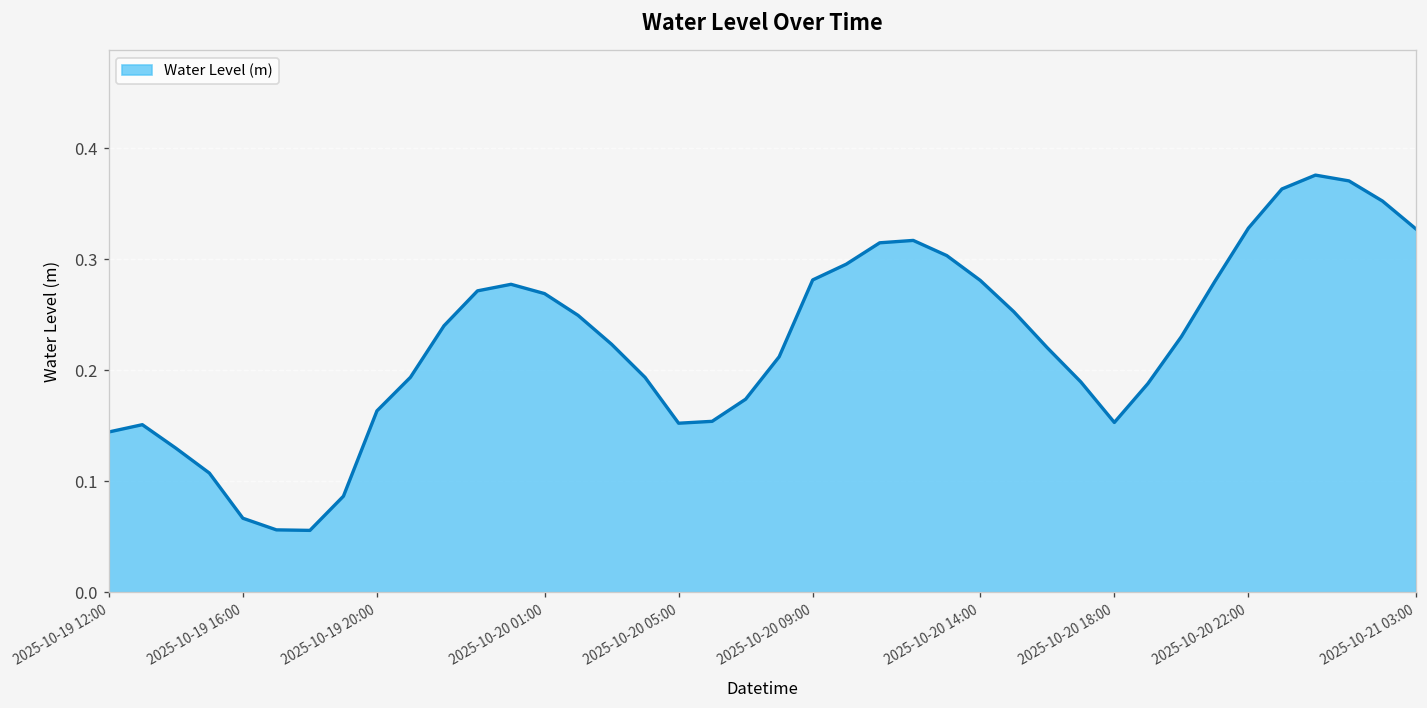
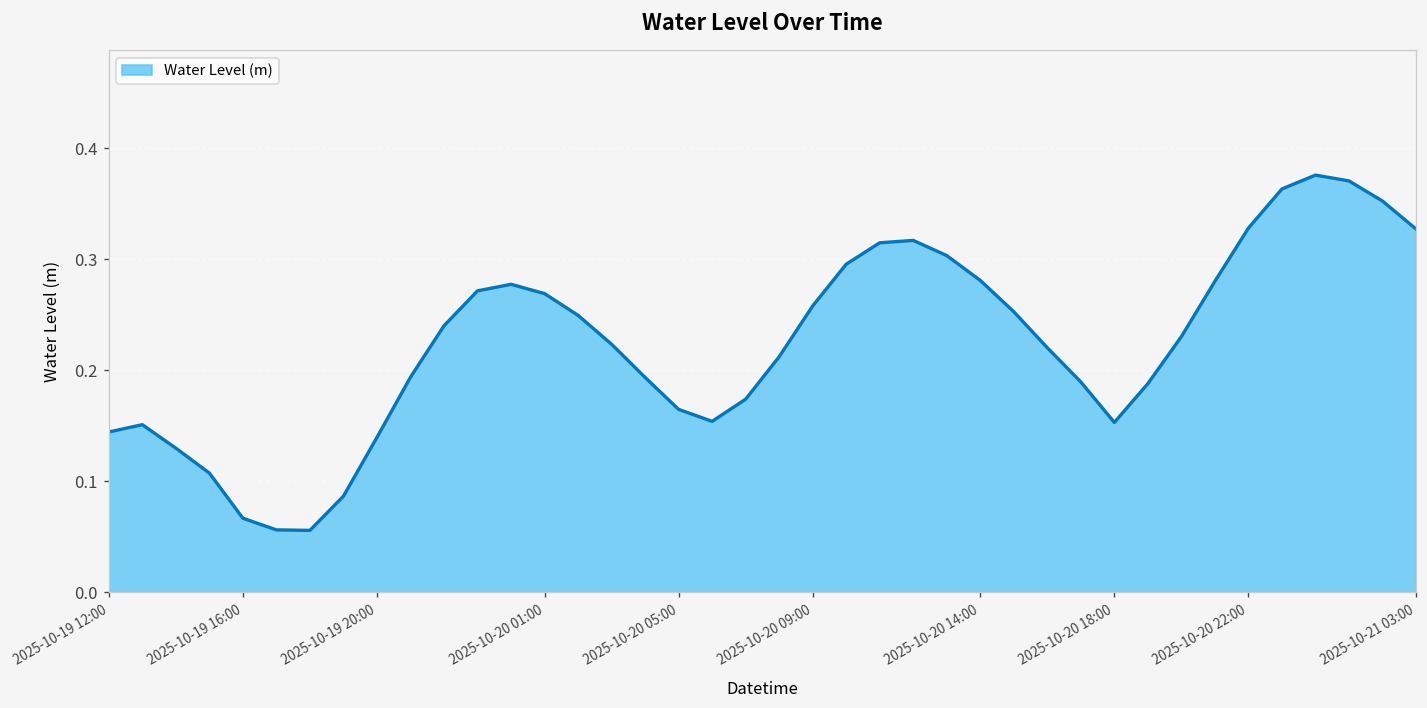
2025-10-19 20:00: 0.16 -> 0.14
2025-10-20 05:00: 0.15 -> 0.16
2025-10-20 09:00: 0.28 -> 0.26
